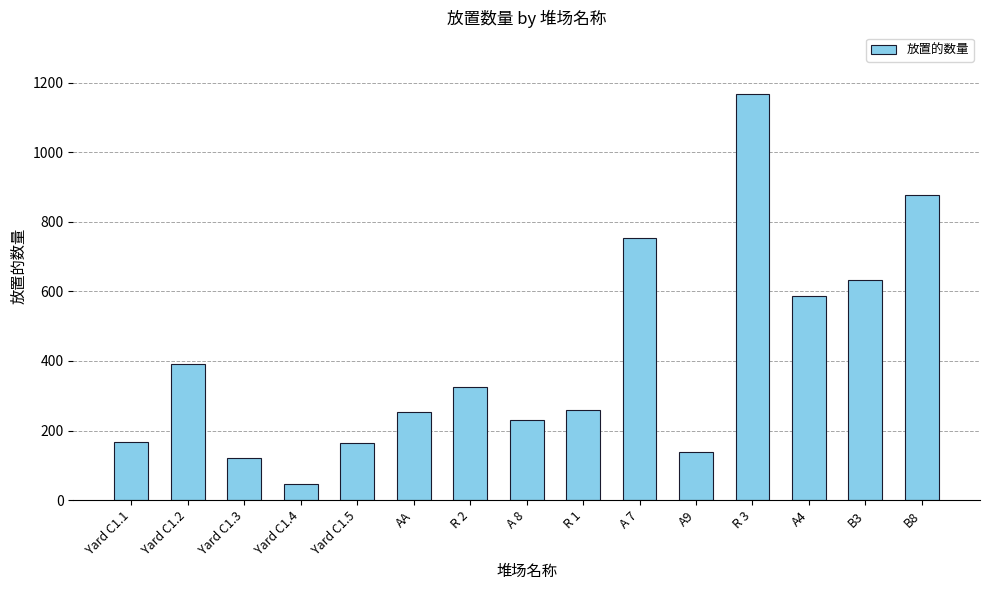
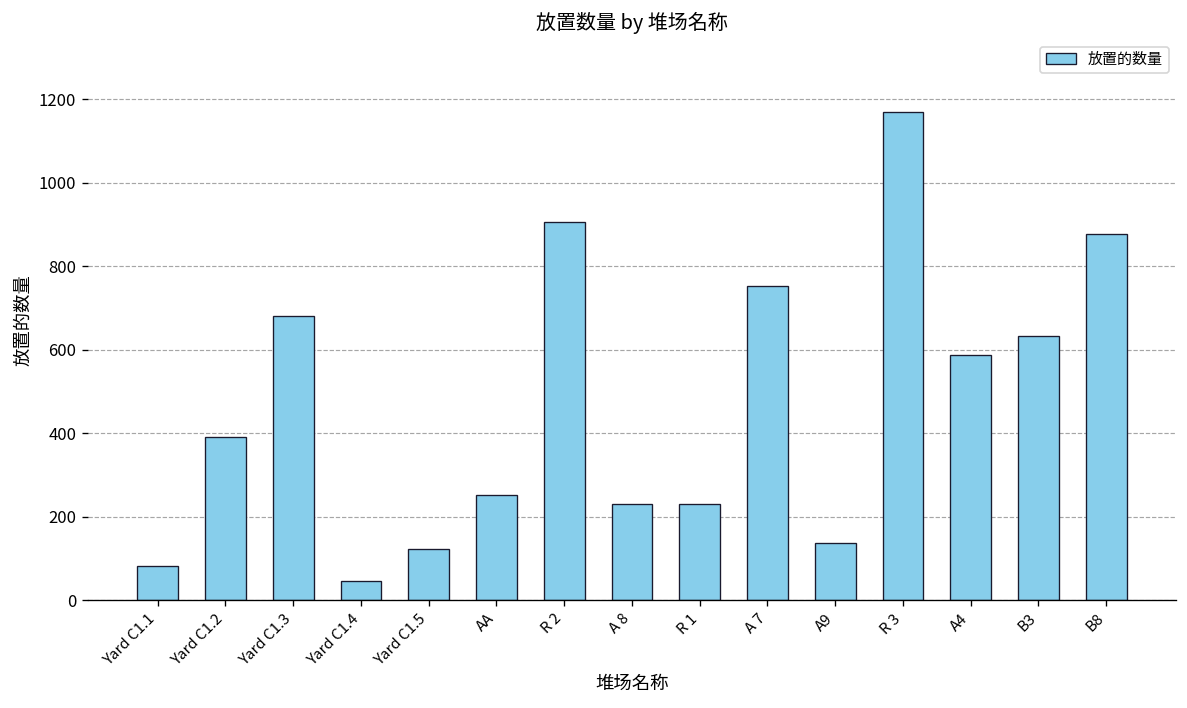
Yard C1.1: 170 -> 80
Yard C1.3: 120 -> 680
Yard C1.5: 160 -> 120
R 2: 330 -> 910
R 1: 260 -> 230
